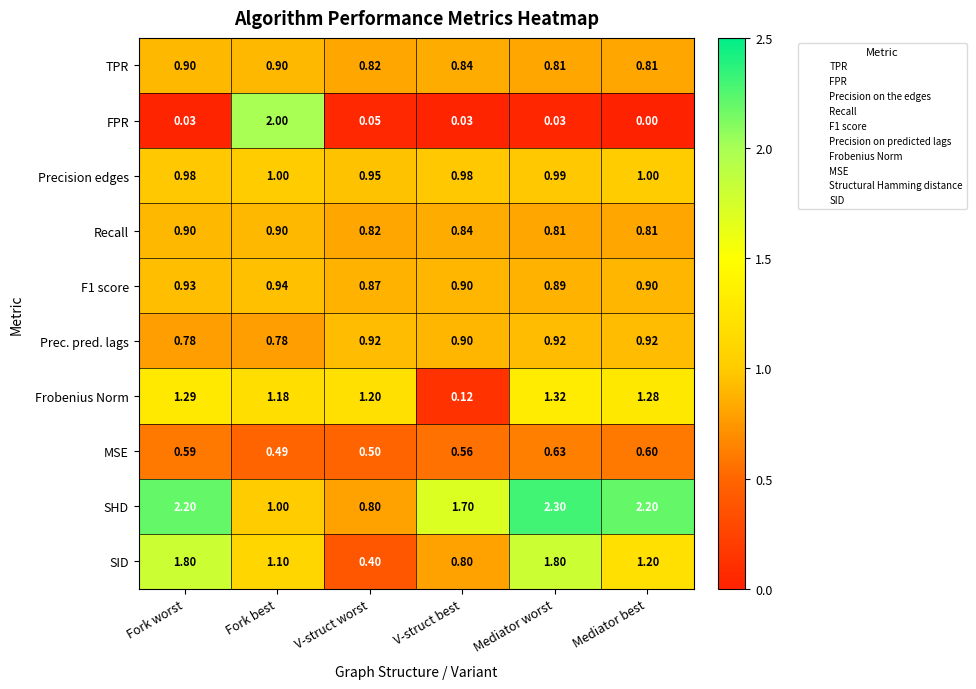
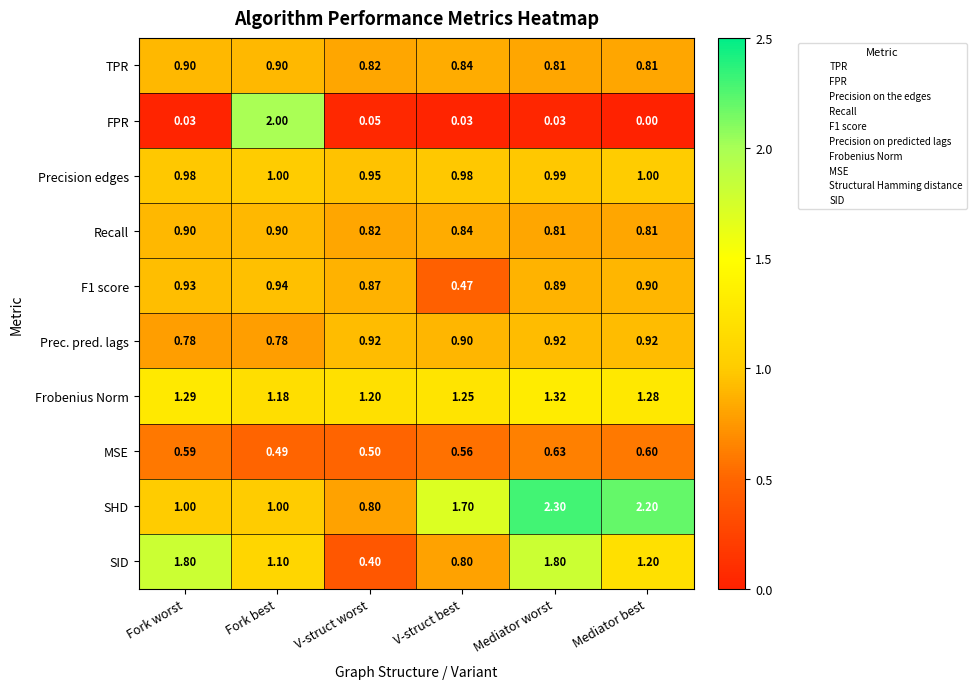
F1 score, V-struct best: 0.90 -> 0.47
Frobenius Norm, V-struct best: 0.12 -> 1.25
SHD, Fork worst: 2.20 -> 1.00
